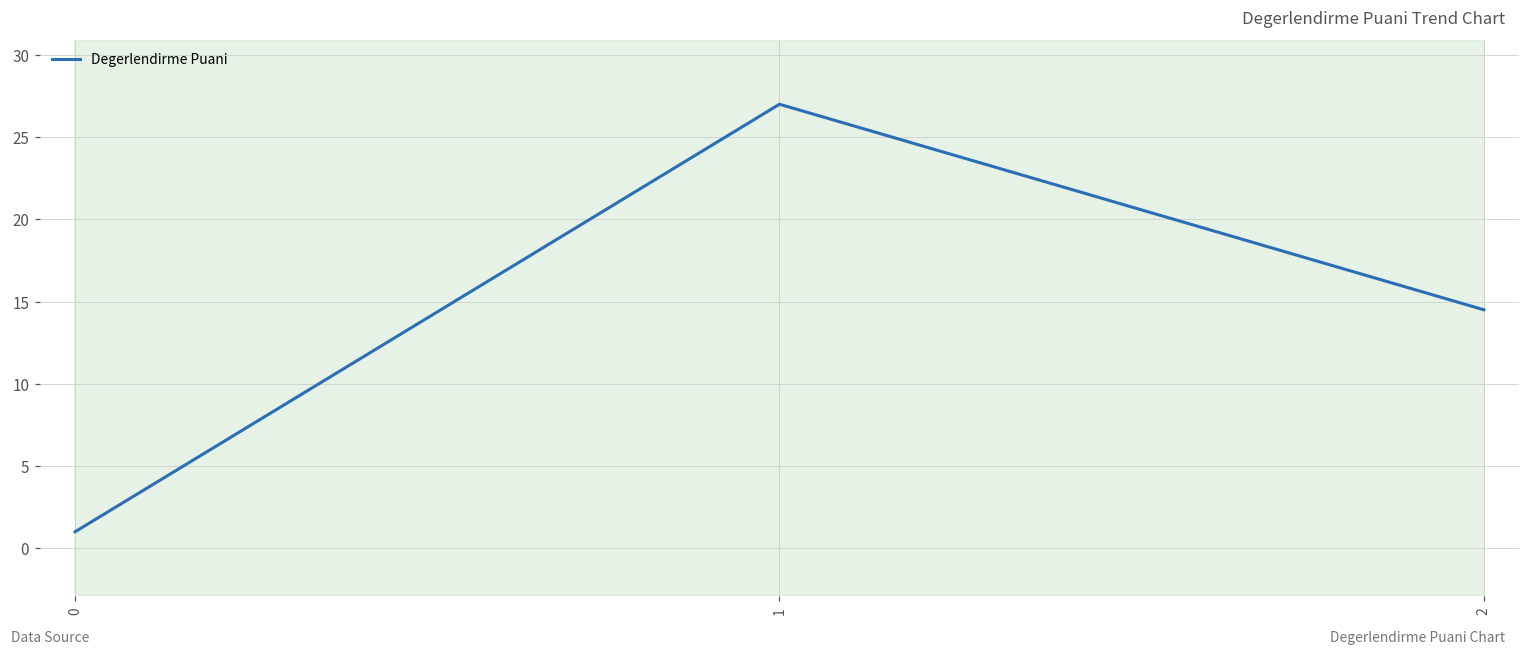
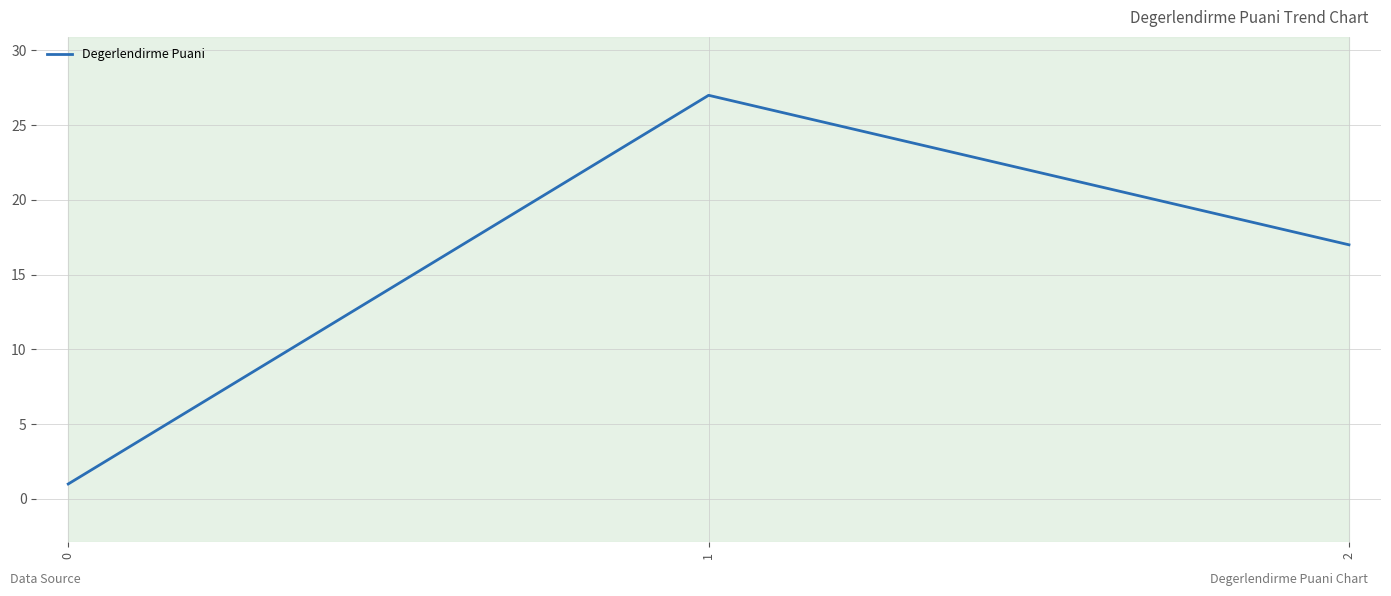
2: 14.5 -> 17.0
